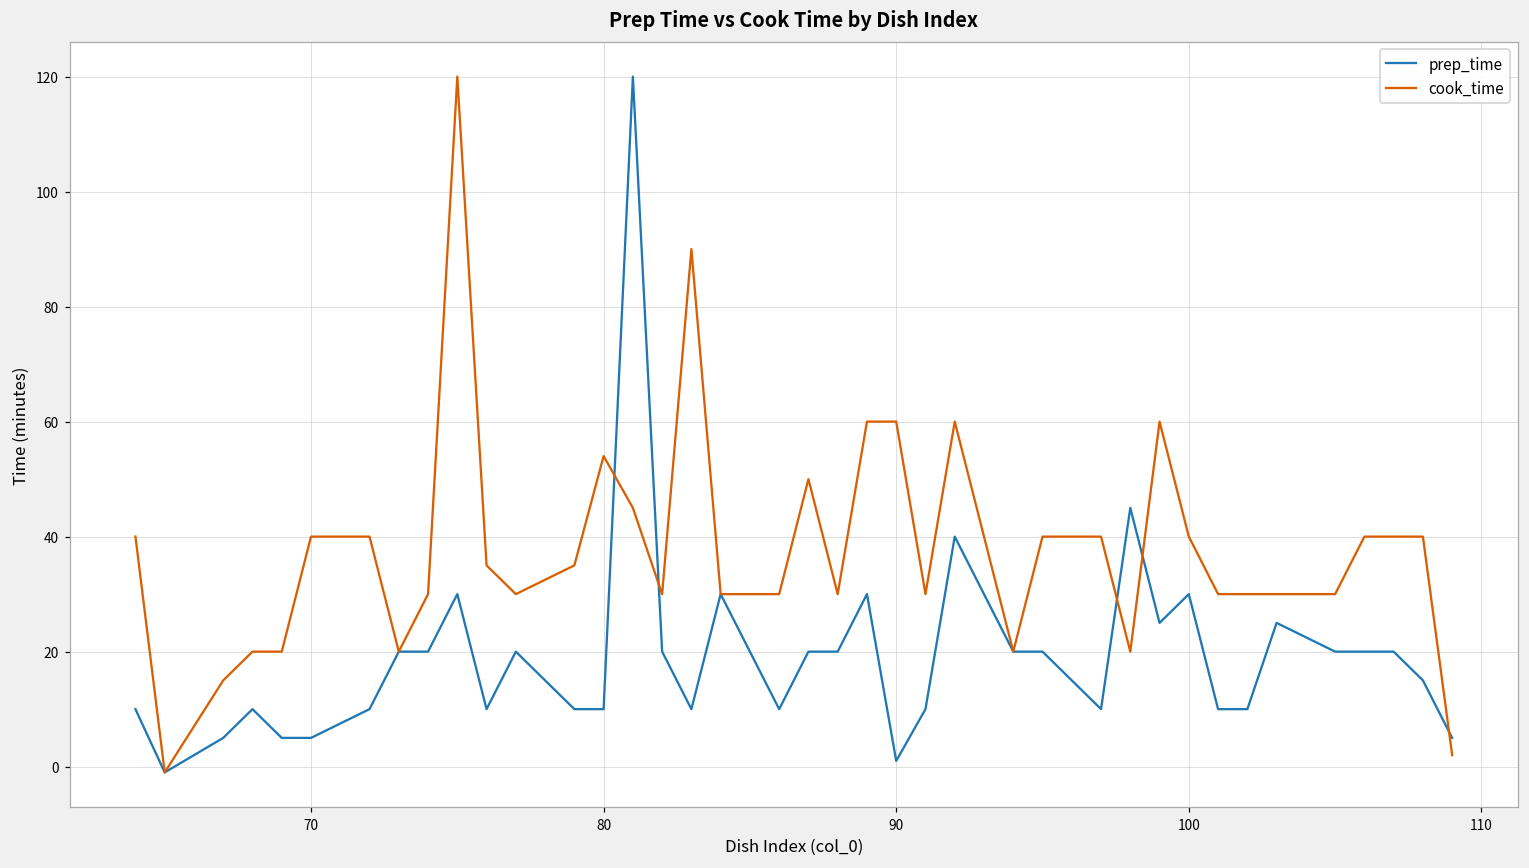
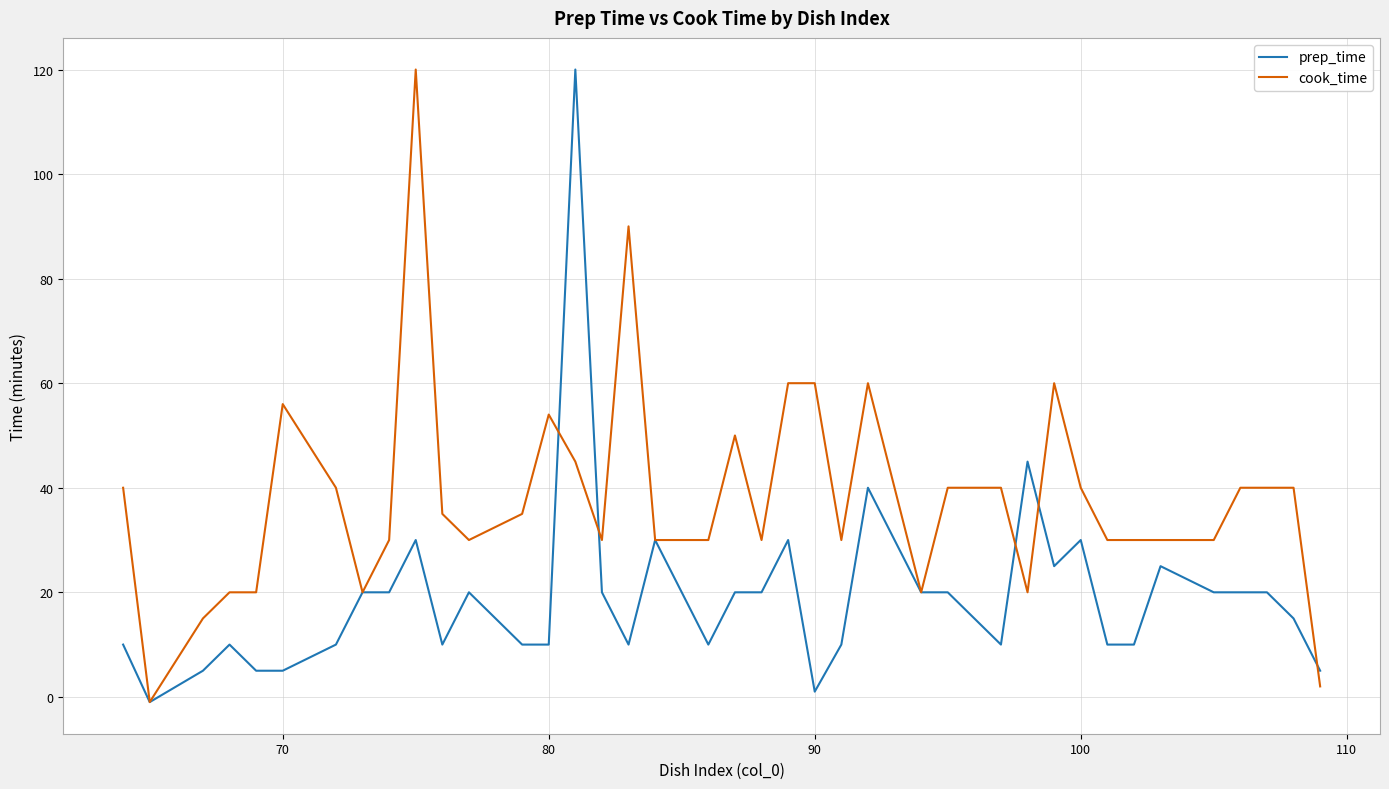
cook_time, 70: 40 -> 56
